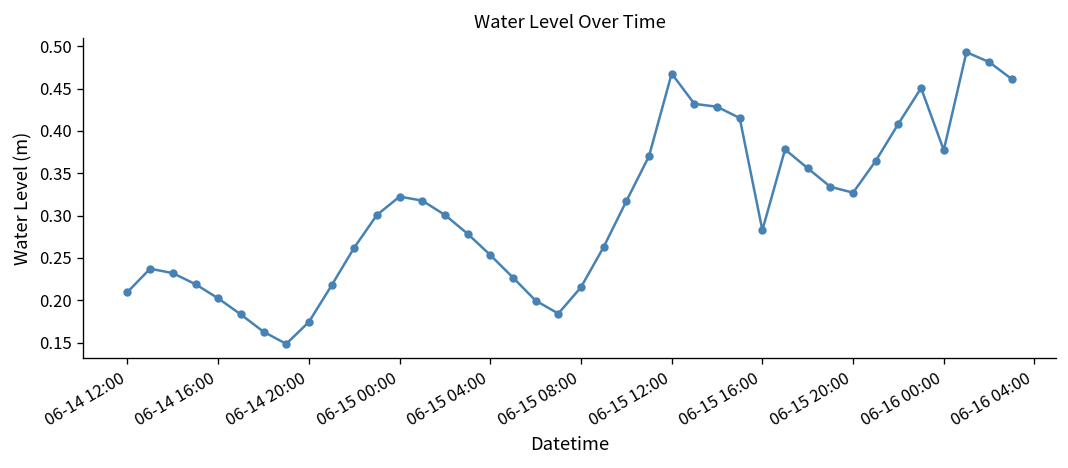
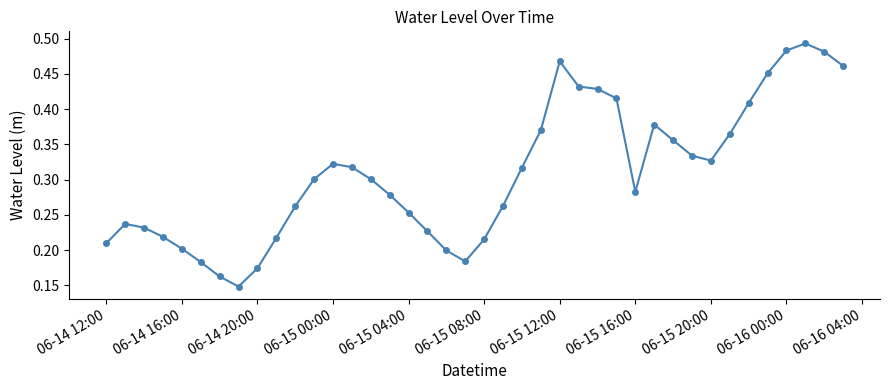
06-16 00:00: 0.38 -> 0.48
